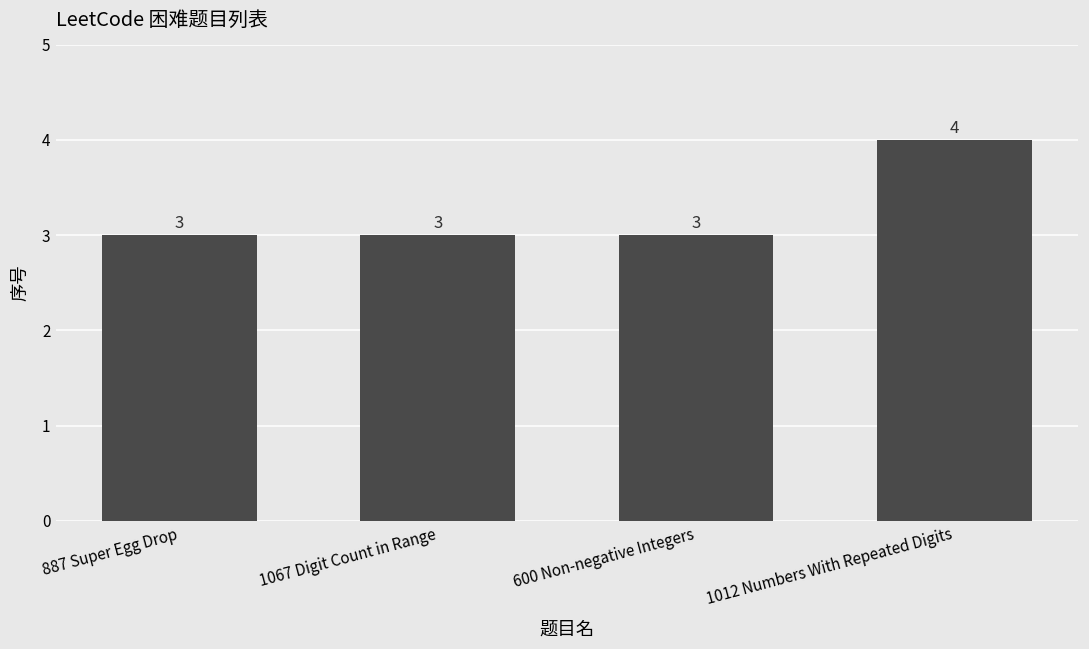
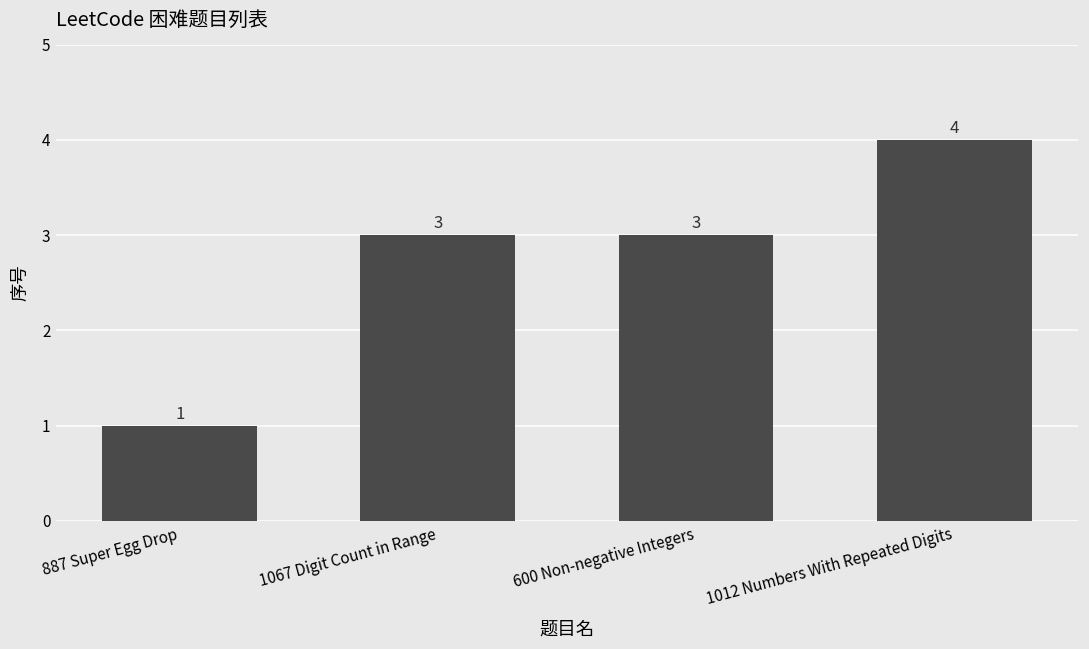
887 Super Egg Drop: 3 -> 1
